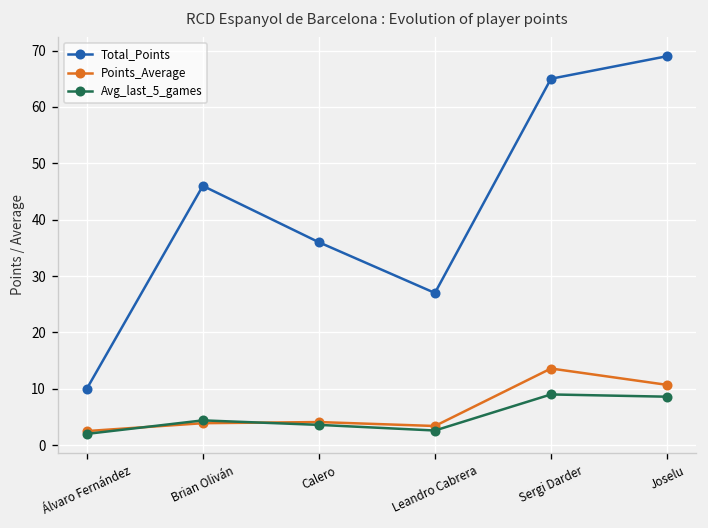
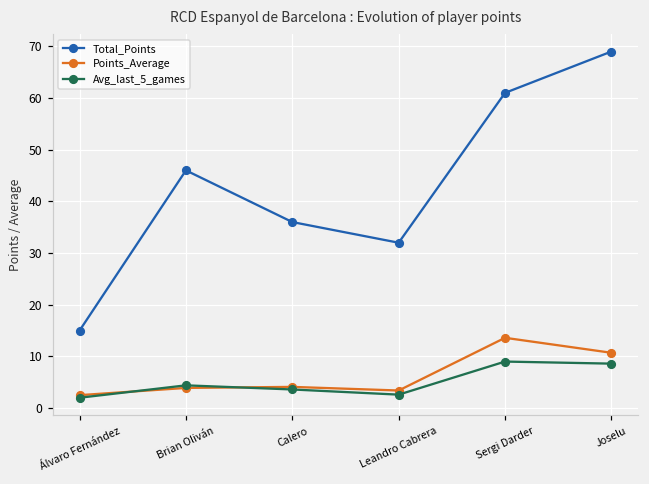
Total_Points, Álvaro Fernández: 10 -> 15
Total_Points, Leandro Cabrera: 27 -> 32
Total_Points, Sergi Darder: 65 -> 61
